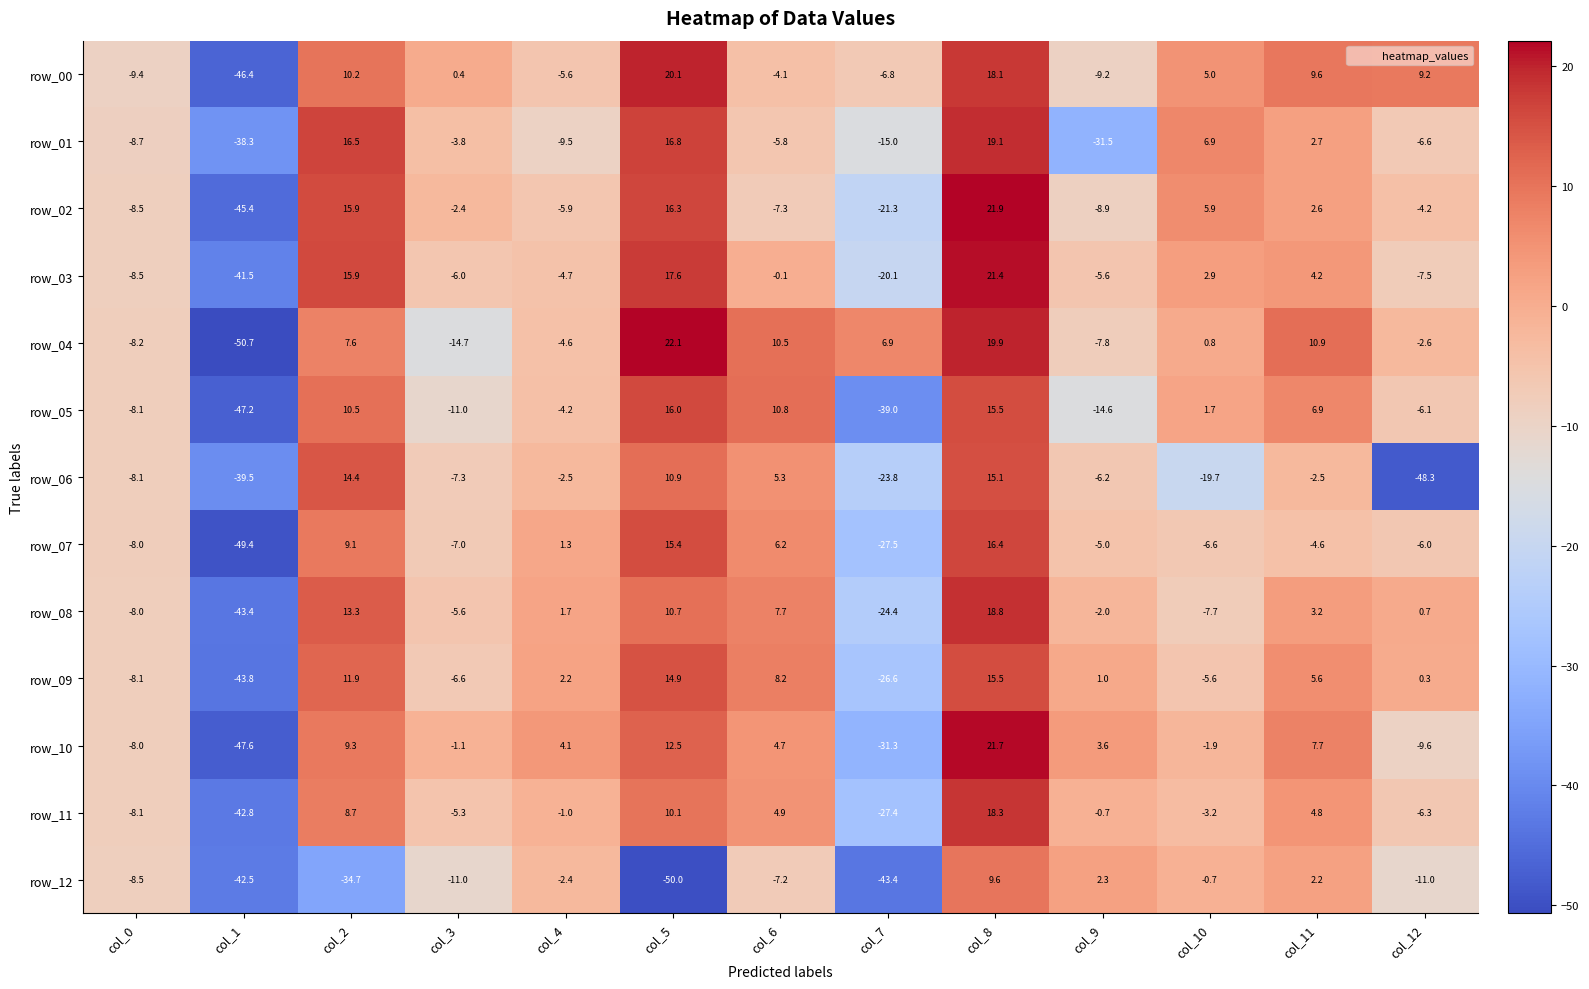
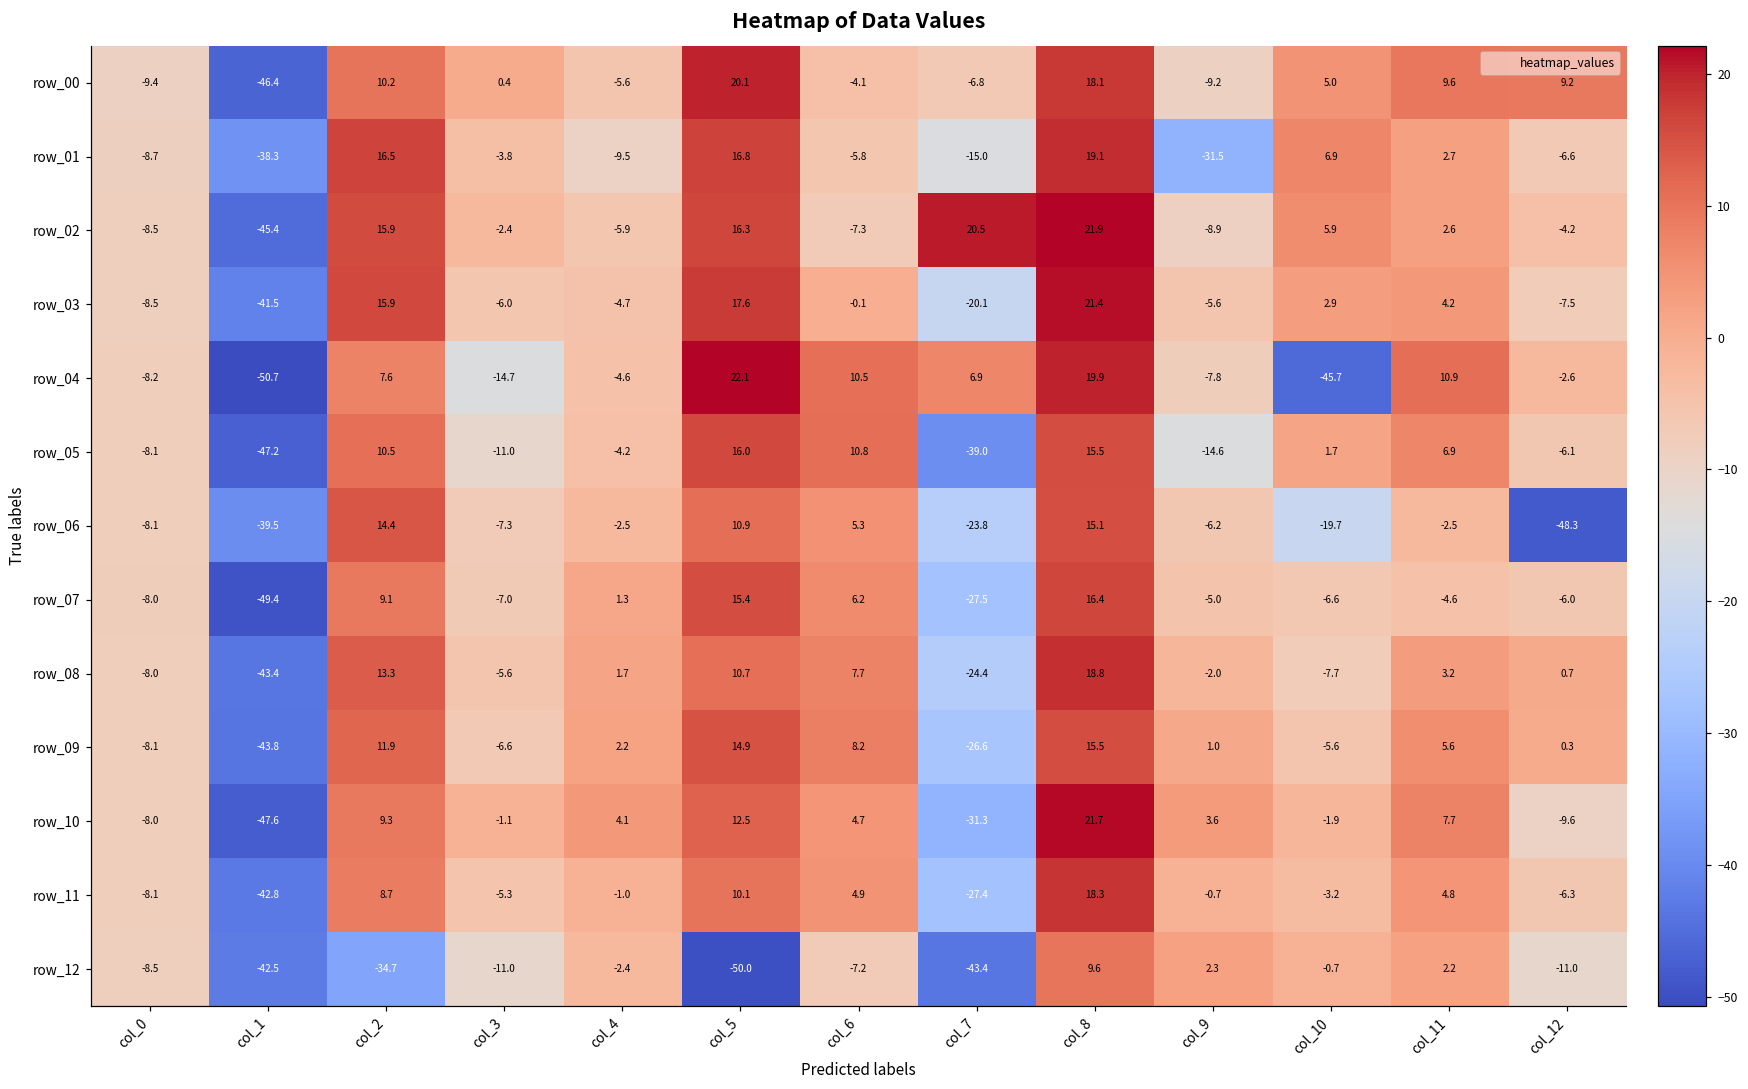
row_02, col_7: -21.3 -> 20.5
row_04, col_10: 0.8 -> -45.7
